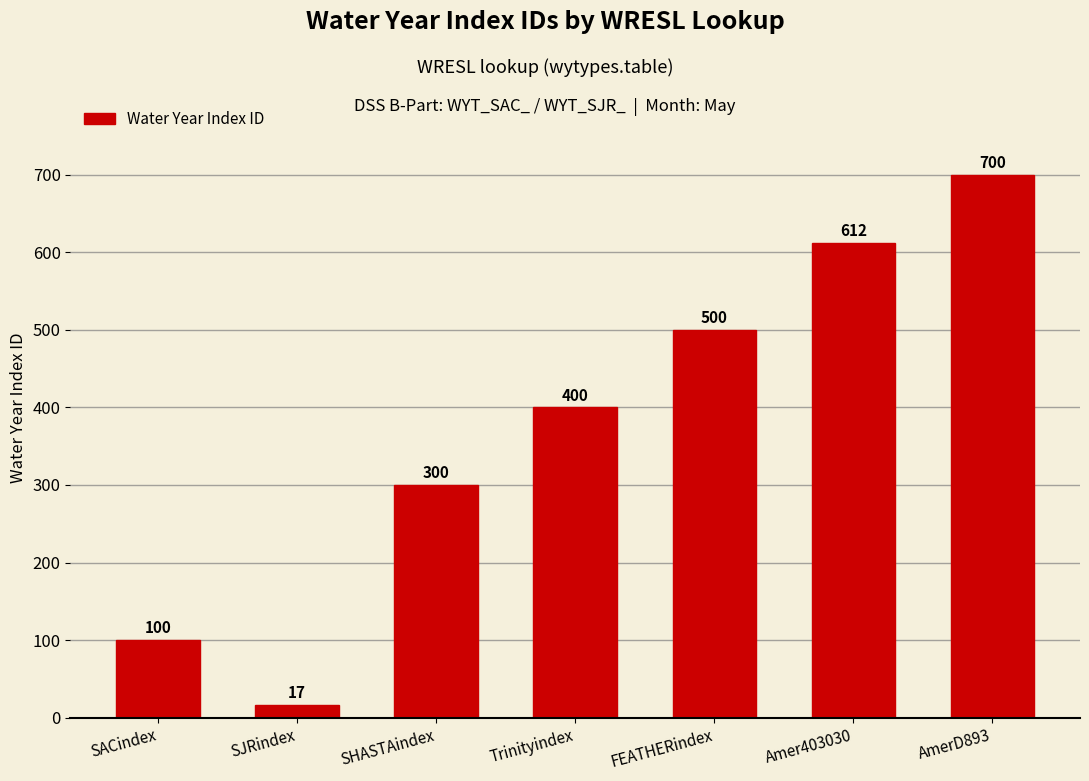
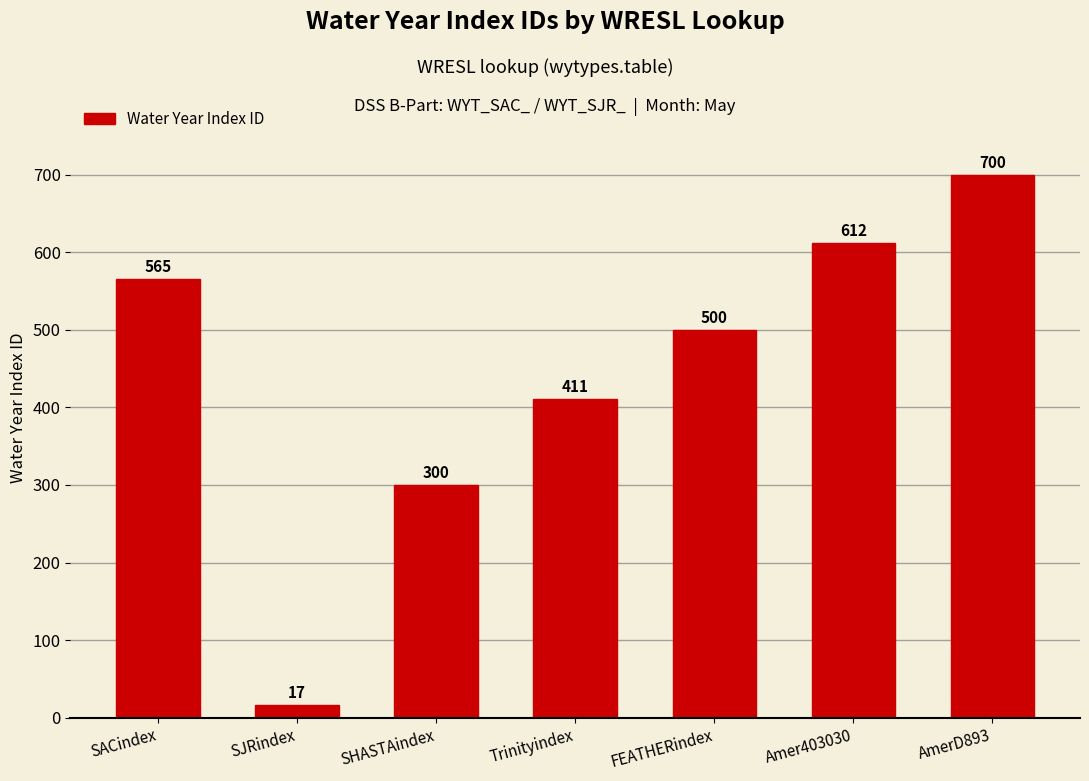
SACindex: 100 -> 565
Trinityindex: 400 -> 411
